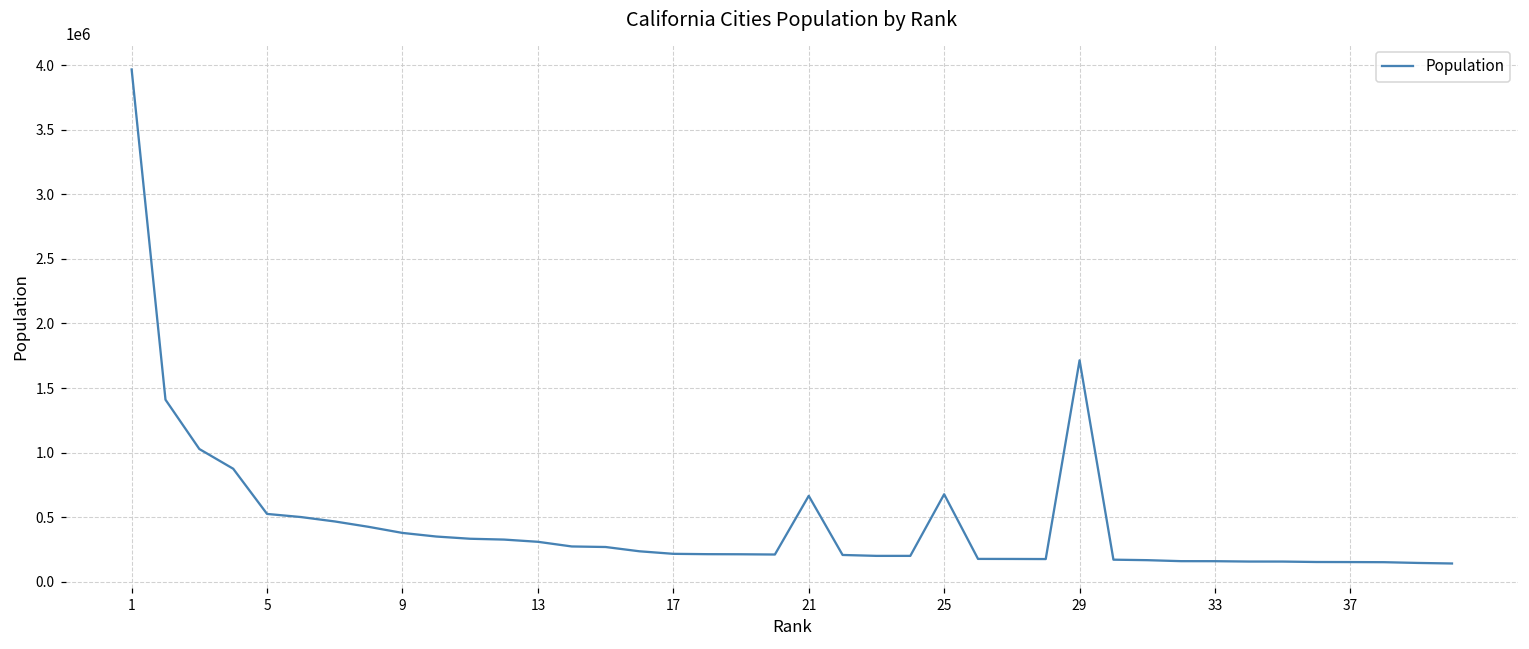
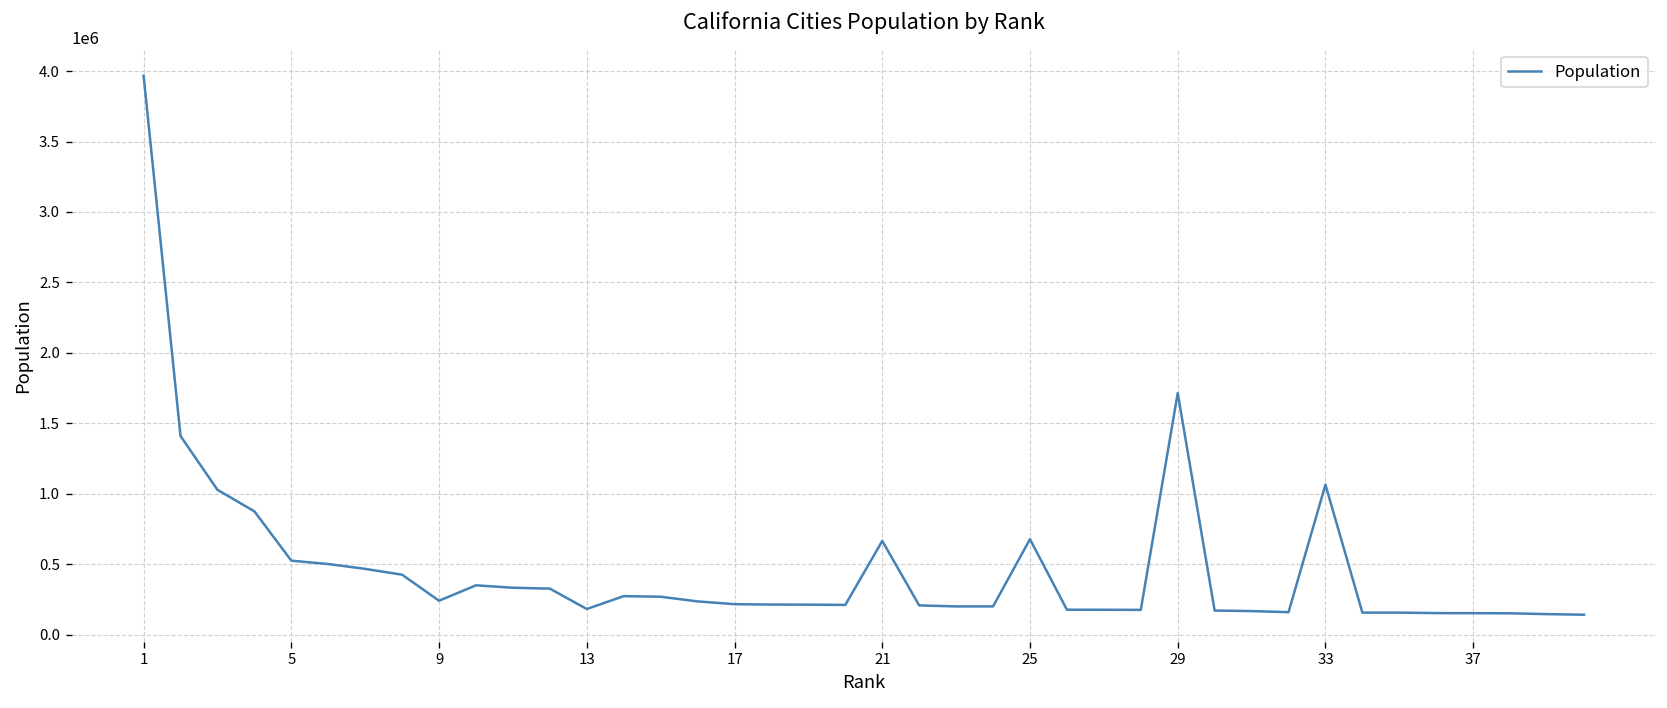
9: 380000 -> 240000
13: 310000 -> 180000
33: 160000 -> 1060000
